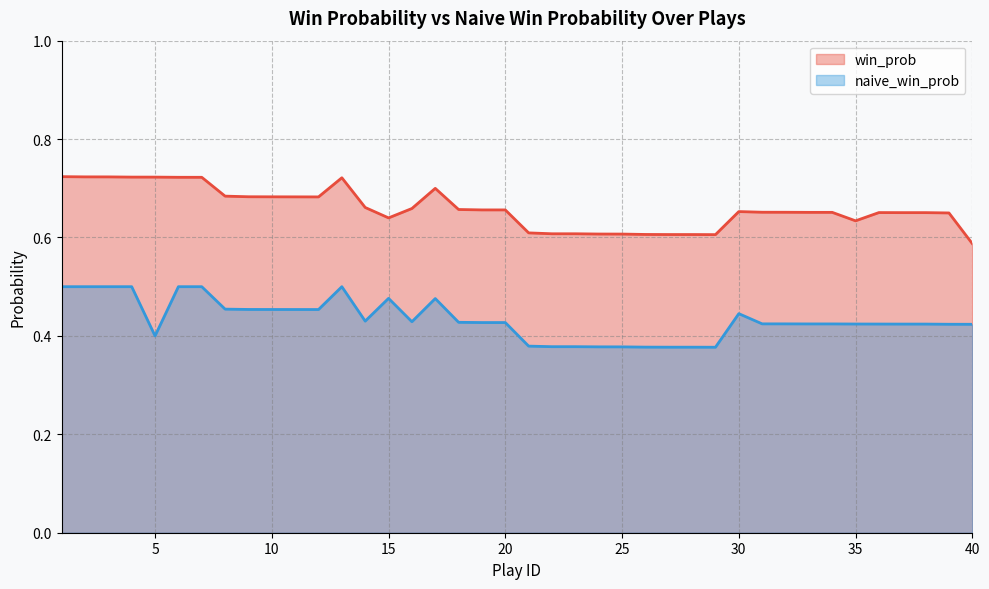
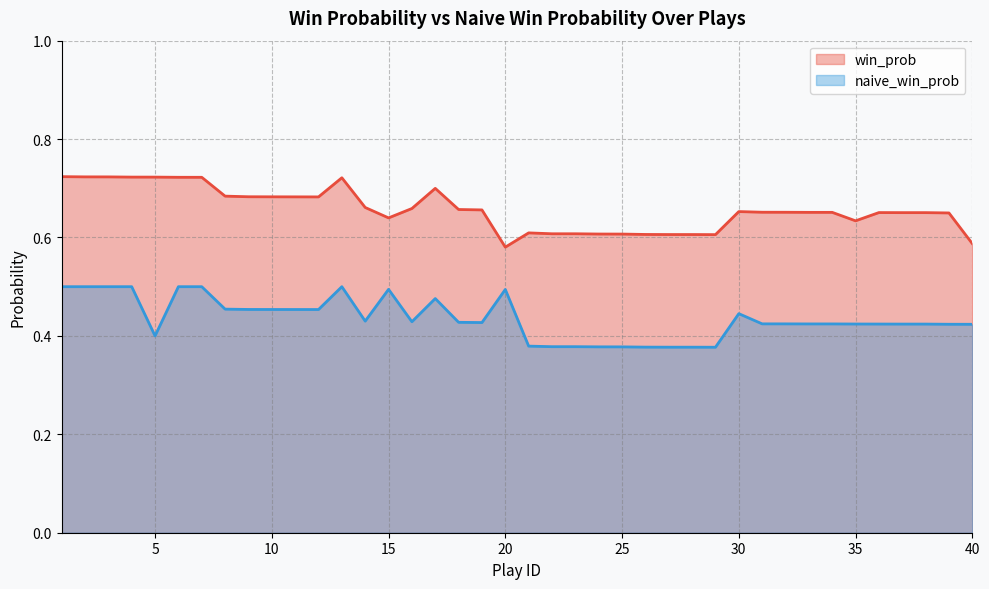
naive_win_prob, 15: 0.48 -> 0.49
win_prob, 20: 0.66 -> 0.58
naive_win_prob, 20: 0.43 -> 0.49
